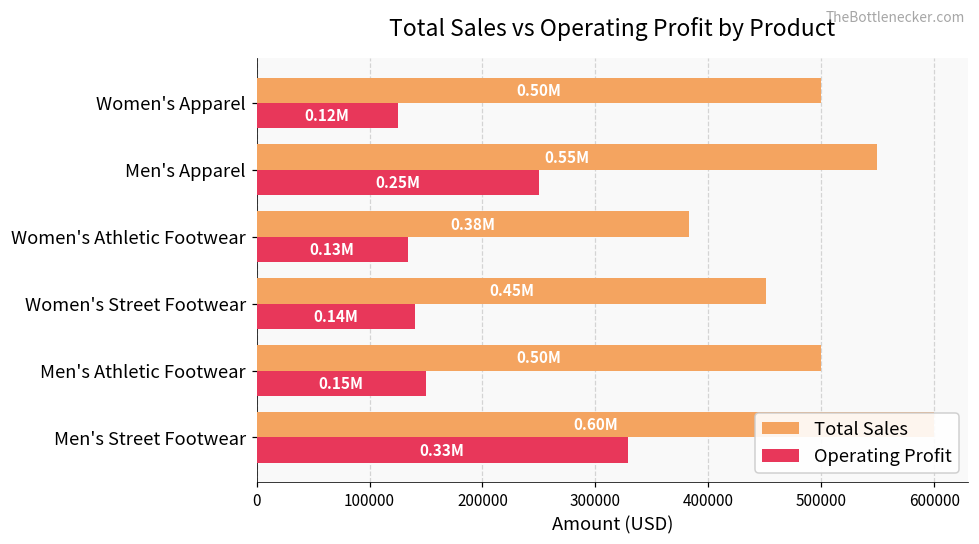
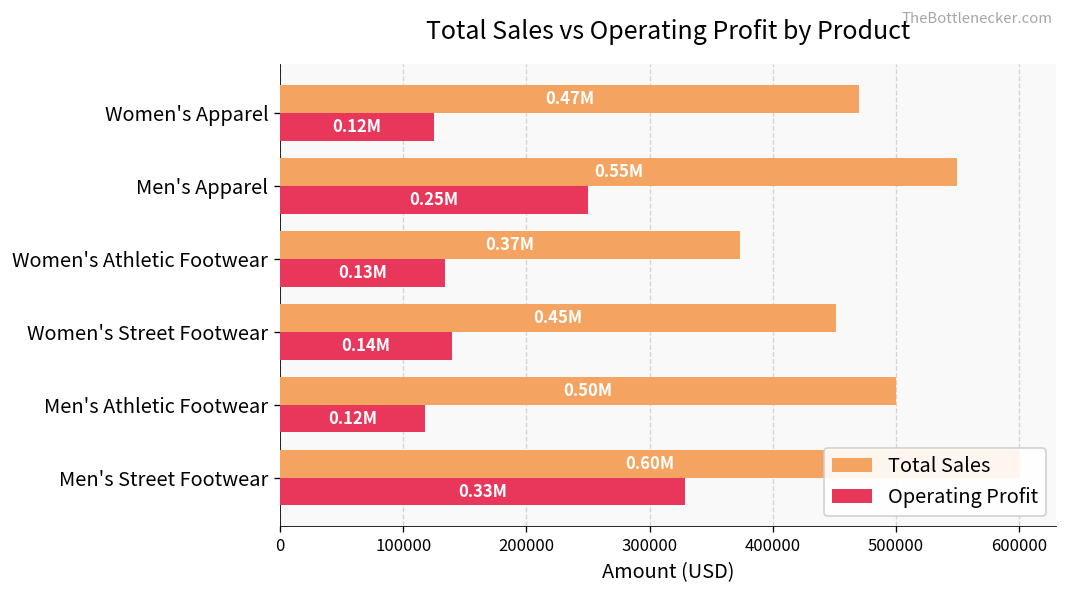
Total Sales, Women's Apparel: 0.50M -> 0.47M
Total Sales, Women's Athletic Footwear: 0.38M -> 0.37M
Operating Profit, Men's Athletic Footwear: 0.15M -> 0.12M
